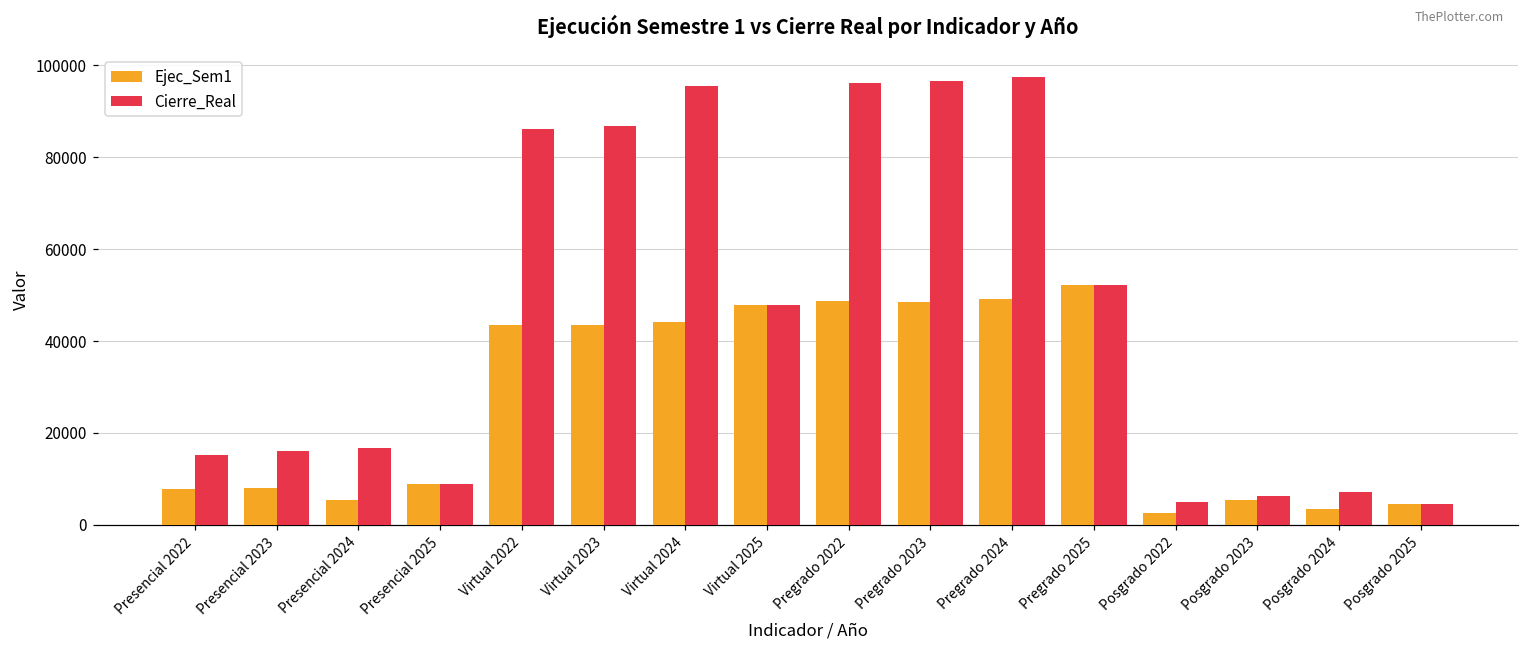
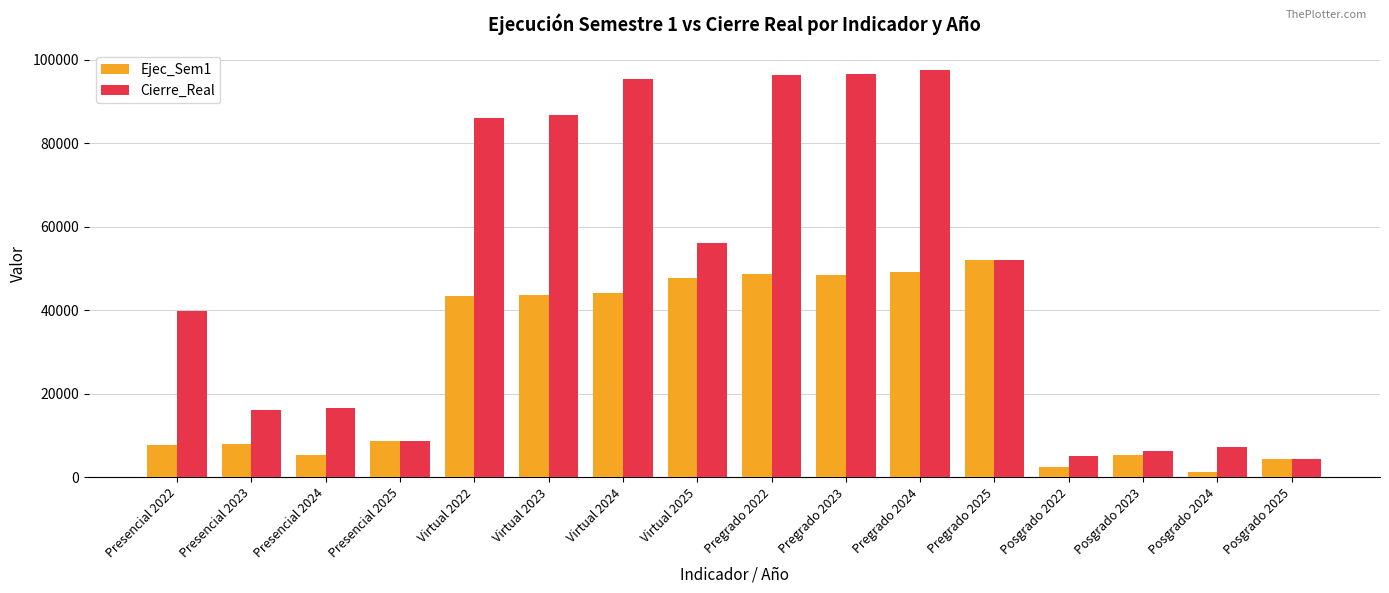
Cierre_Real, Presencial 2022: 15000 -> 40000
Cierre_Real, Virtual 2025: 48000 -> 56000
Ejec_Sem1, Posgrado 2024: 3000 -> 1000
